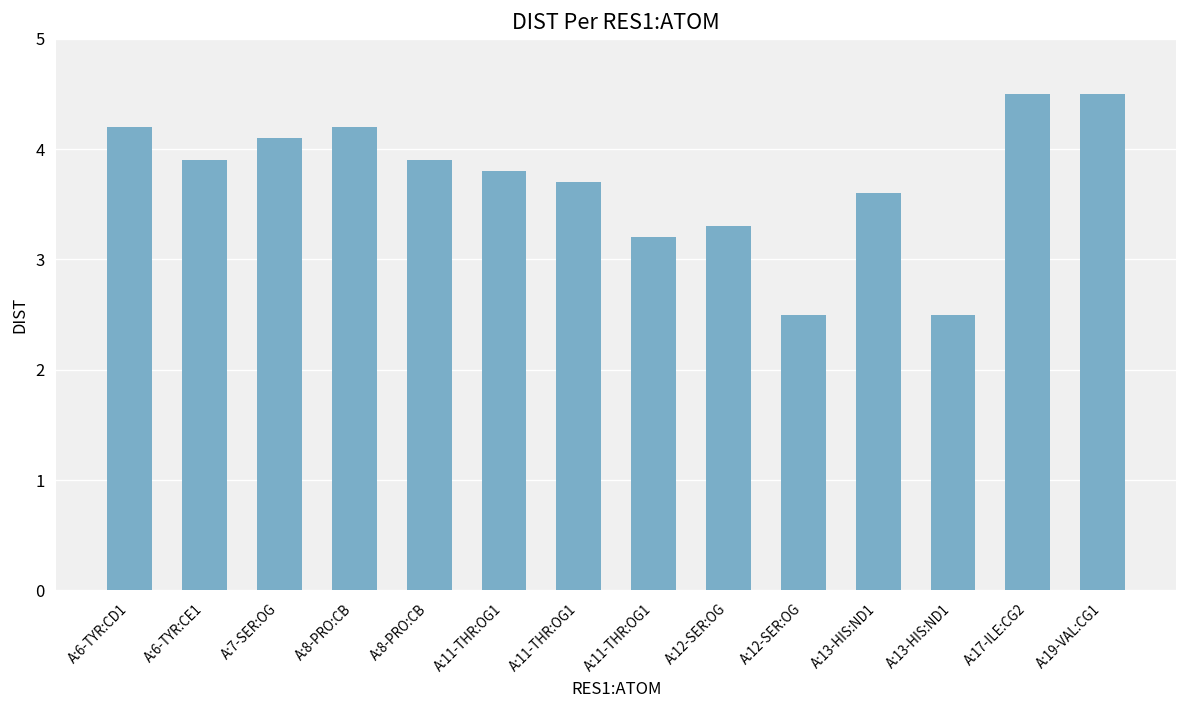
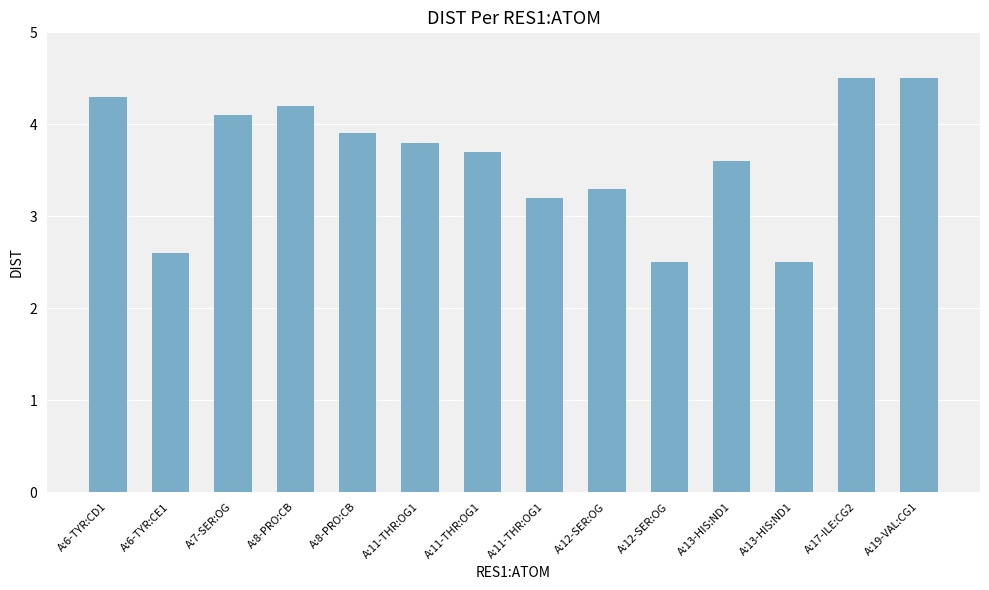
A:6-TYR:CD1: 4.2 -> 4.3
A:6-TYR:CE1: 3.9 -> 2.6
